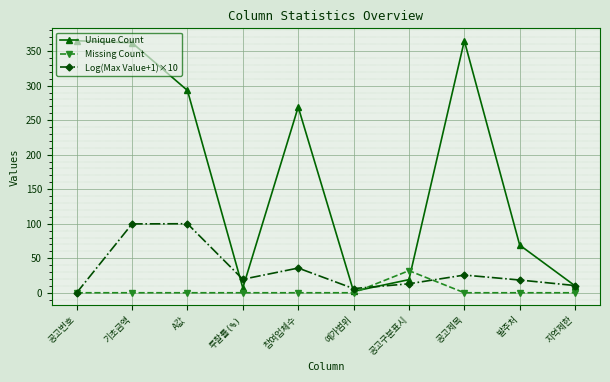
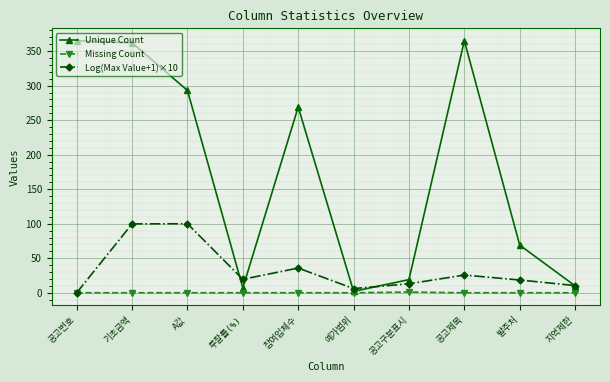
Missing Count, 공고구분표시: 30 -> 0
